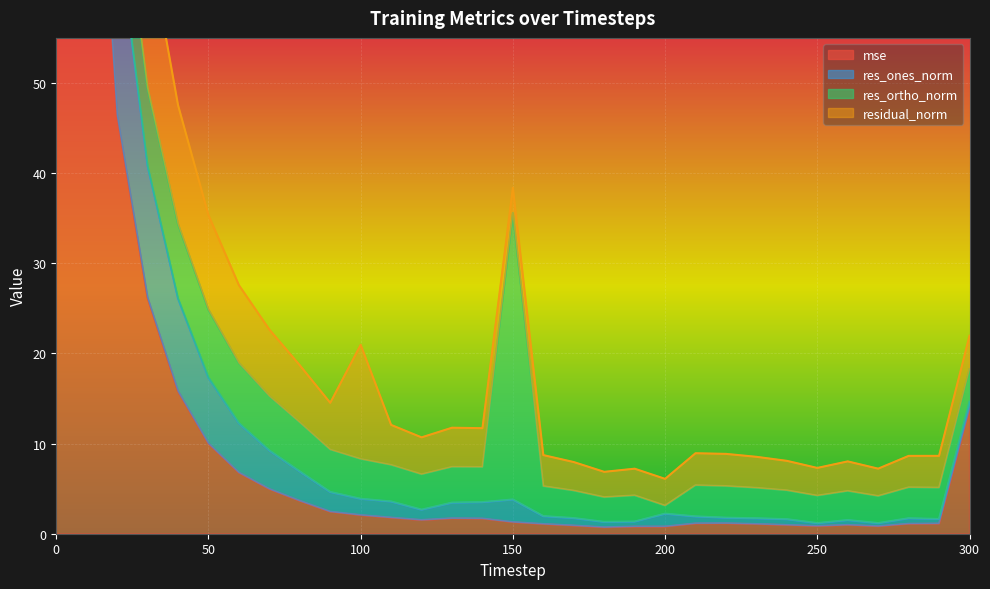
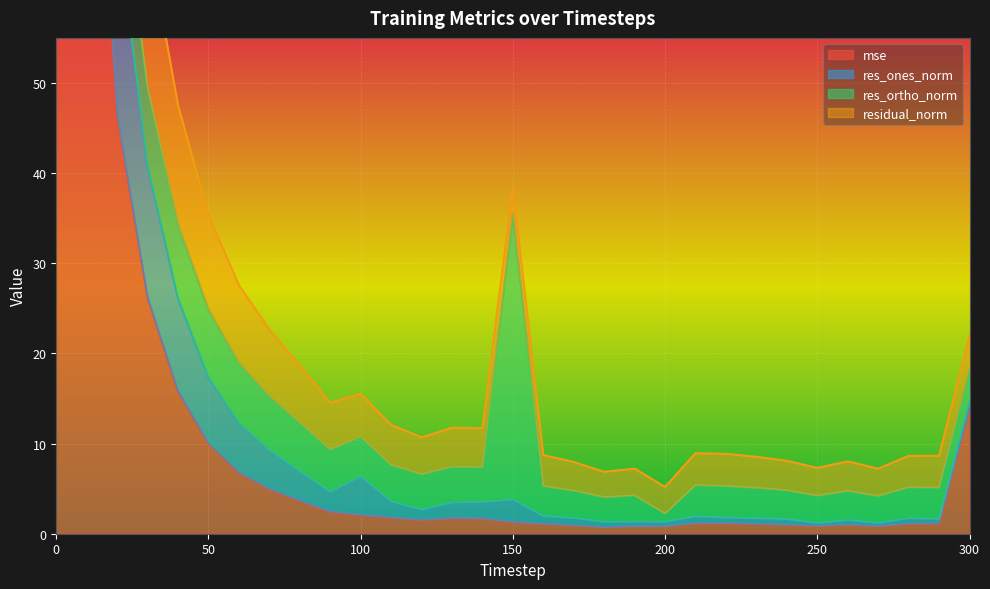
res_ones_norm, 100: 2 -> 4
residual_norm, 100: 13 -> 5
res_ones_norm, 200: 1.4 -> 0.5
